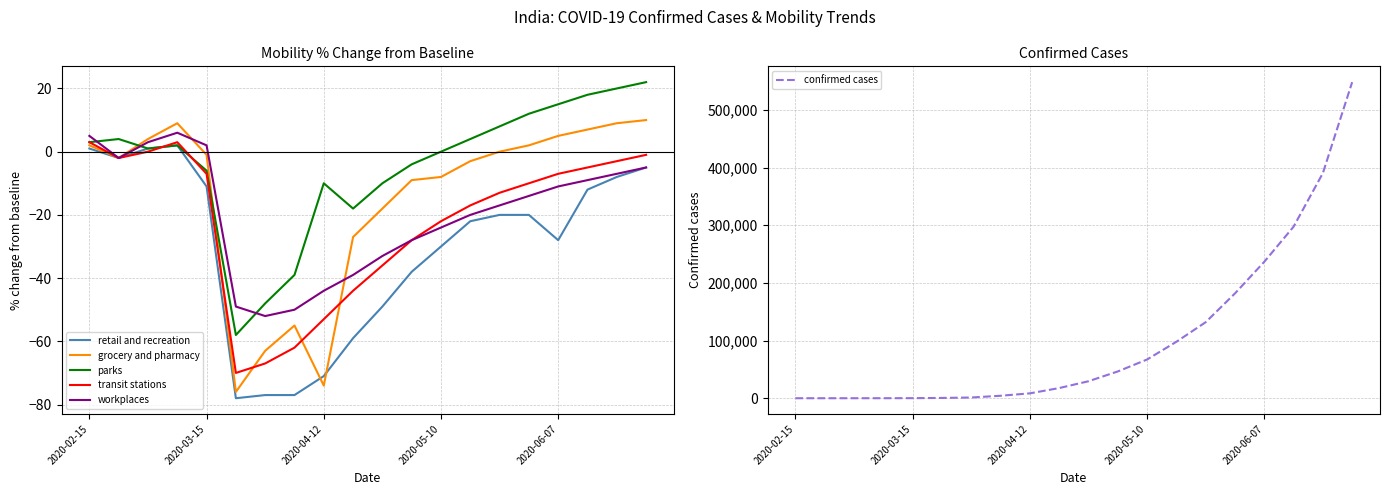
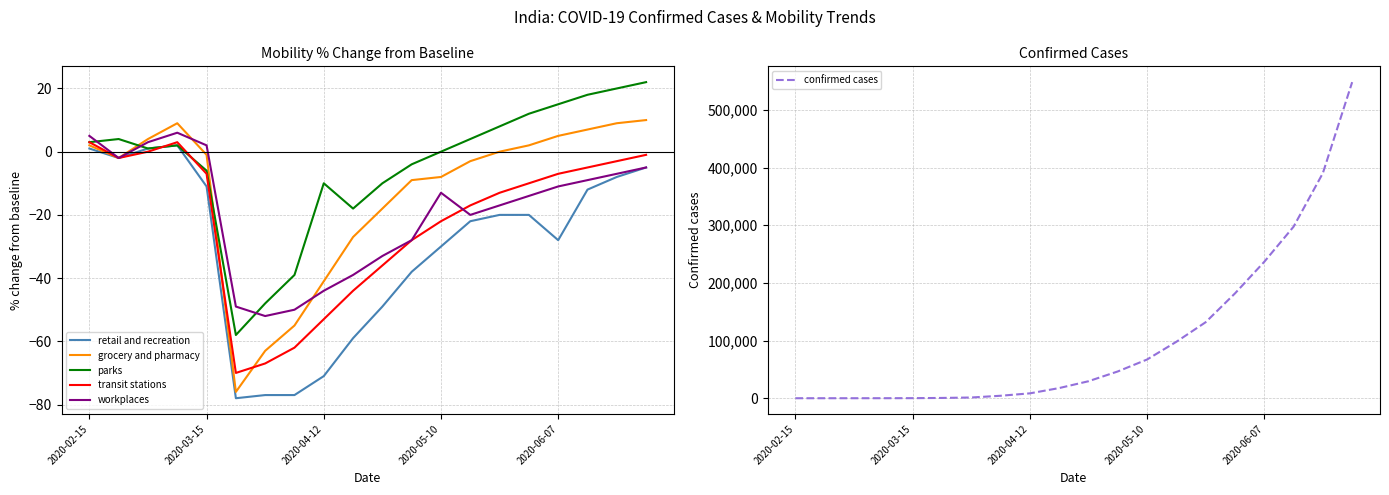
Mobility % Change from Baseline, grocery and pharmacy, 2020-04-12: -74 -> -41
Mobility % Change from Baseline, workplaces, 2020-05-10: -24 -> -13
